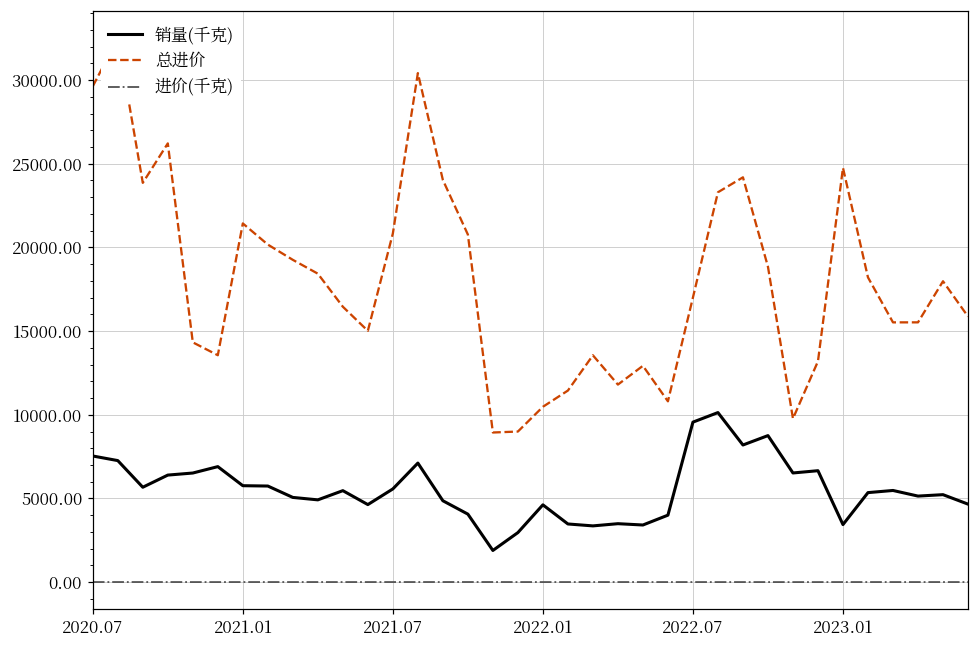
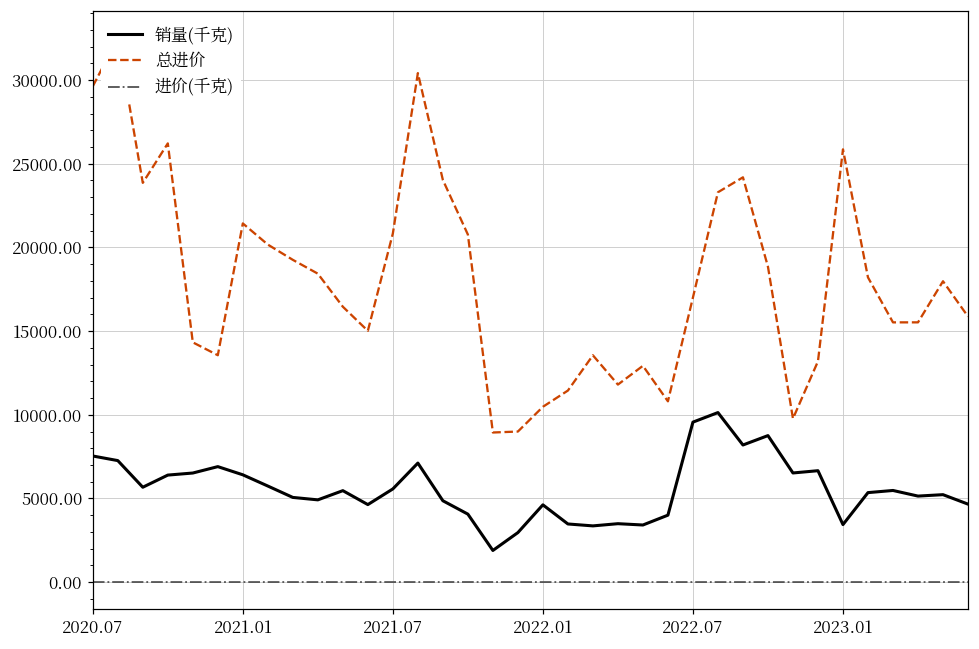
销量(千克), 2021.01: 5800 -> 6400
总进价, 2023.01: 24800 -> 25900
